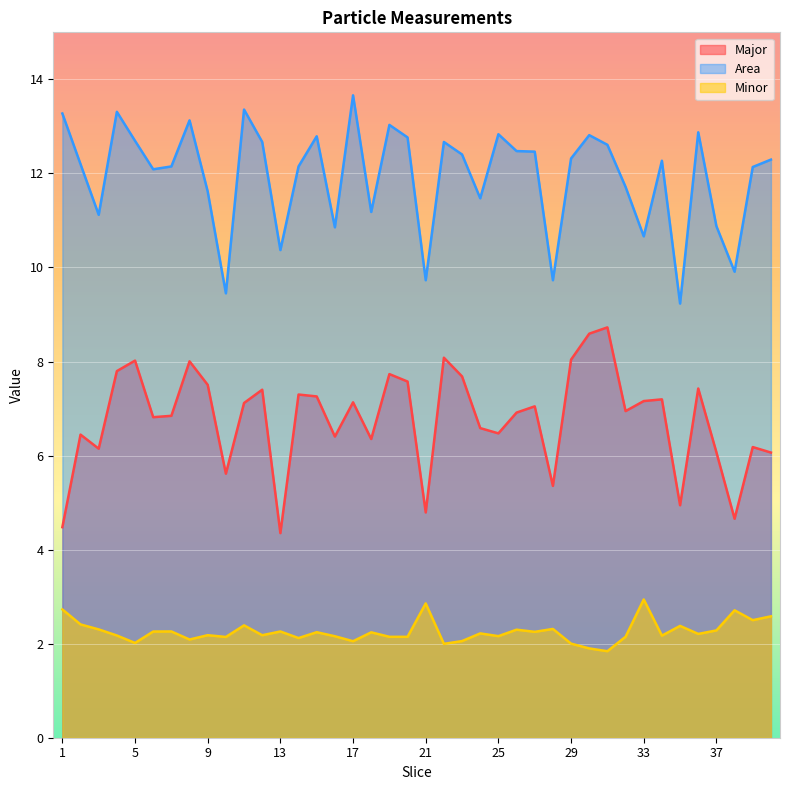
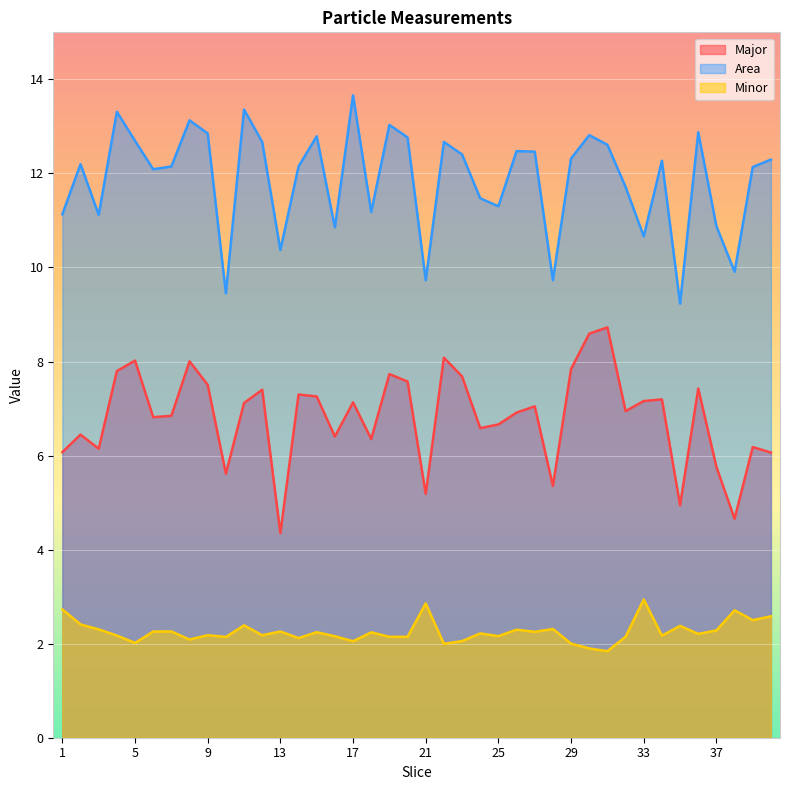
Major, 1: 4.5 -> 6.1
Area, 1: 13.3 -> 11.1
Area, 9: 11.6 -> 12.9
Major, 21: 4.8 -> 5.2
Major, 25: 6.5 -> 6.7
Area, 25: 12.8 -> 11.3
Major, 29: 8.0 -> 7.8
Major, 37: 6.1 -> 5.8
